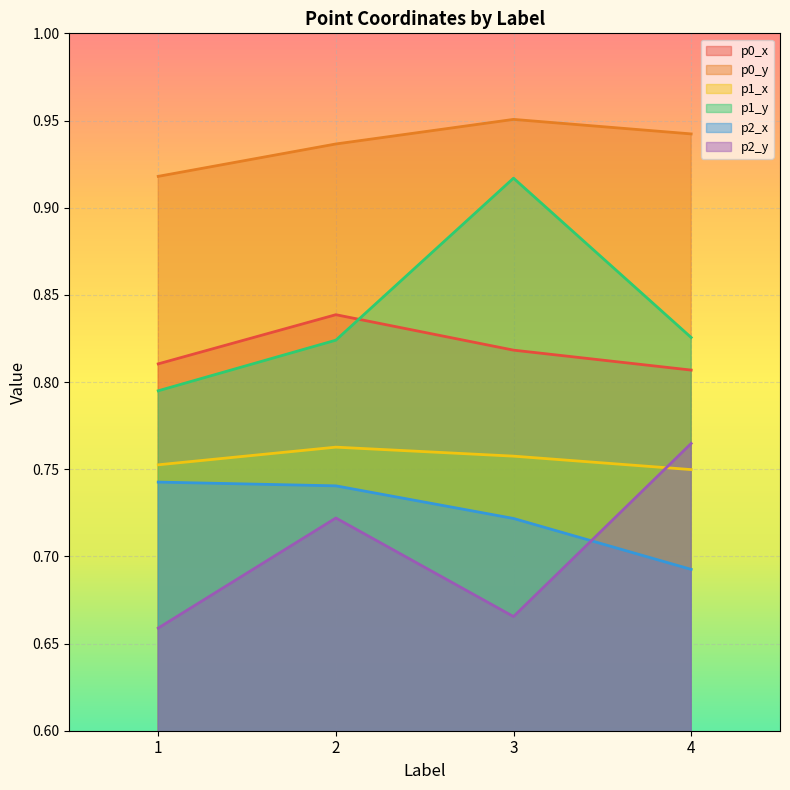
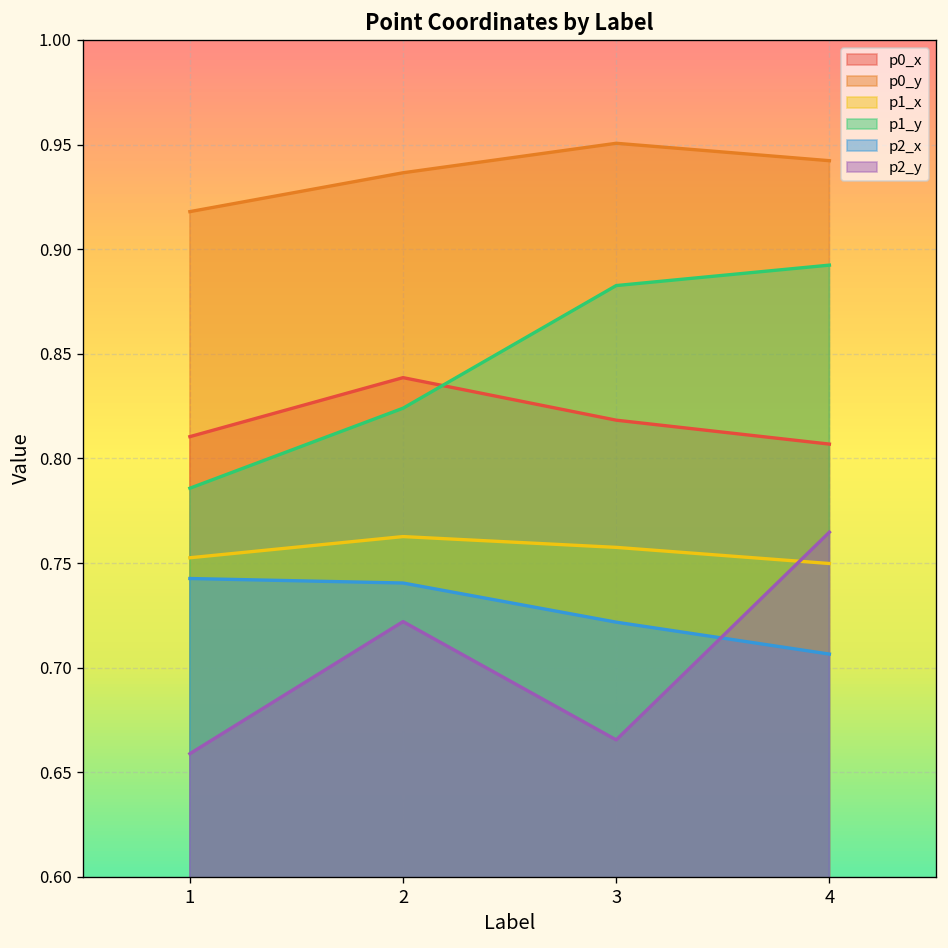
p1_y, 1: 0.795 -> 0.786
p1_y, 3: 0.917 -> 0.883
p1_y, 4: 0.826 -> 0.892
p2_x, 4: 0.693 -> 0.706
